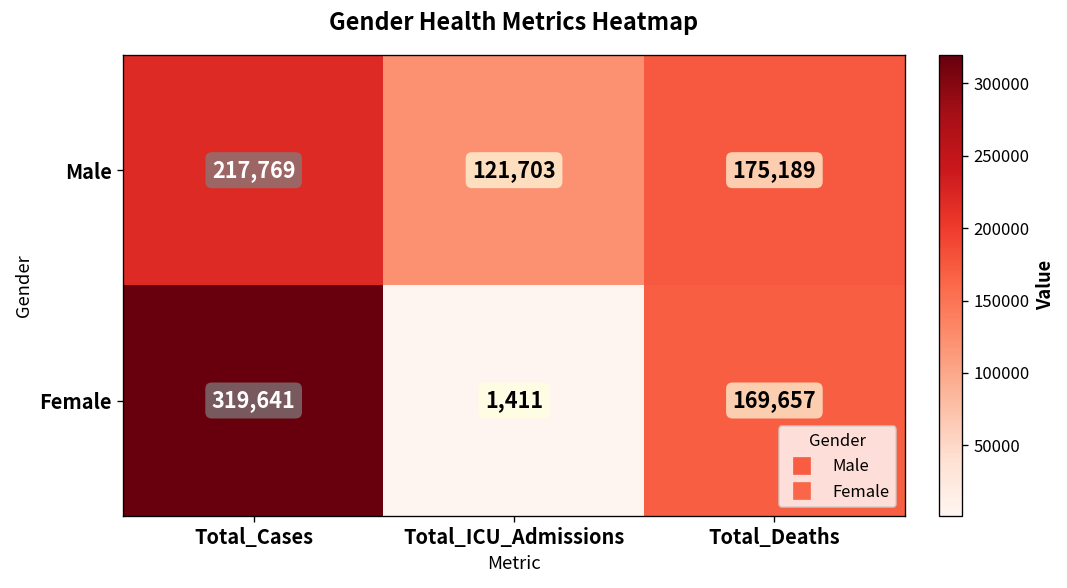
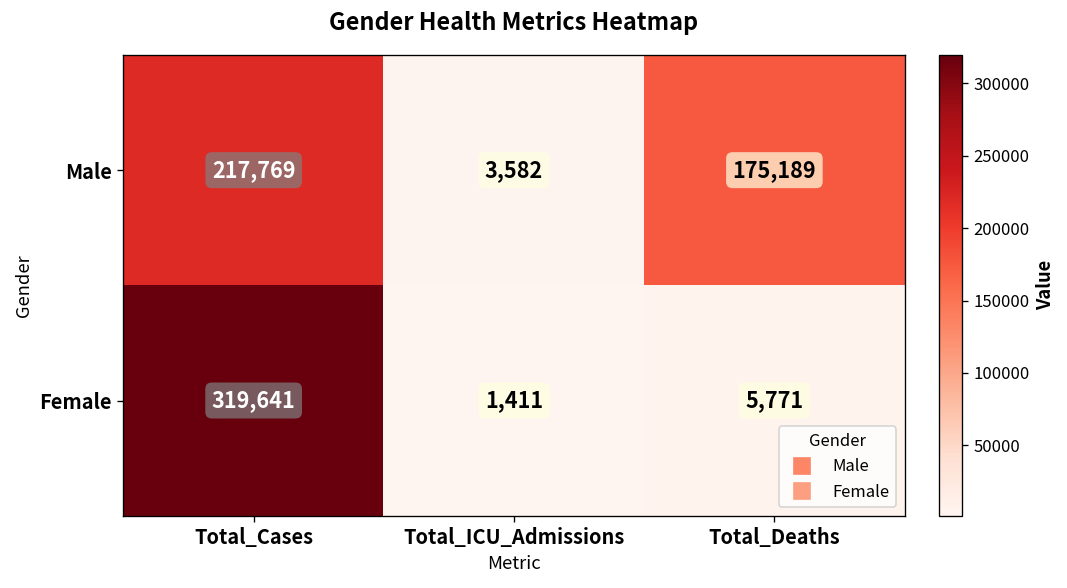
Male, Total_ICU_Admissions: 121,703 -> 3,582
Female, Total_Deaths: 169,657 -> 5,771
